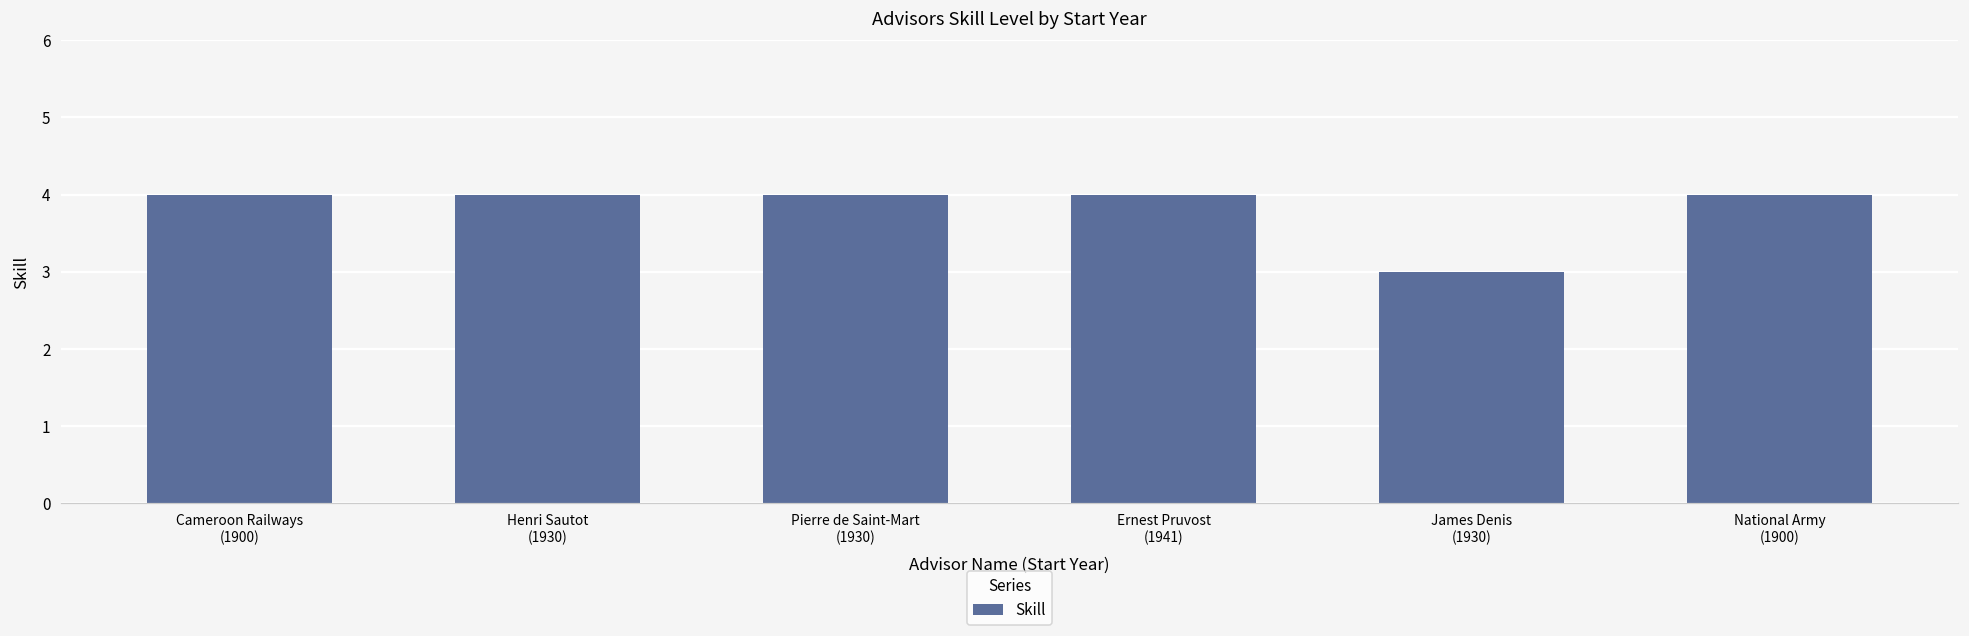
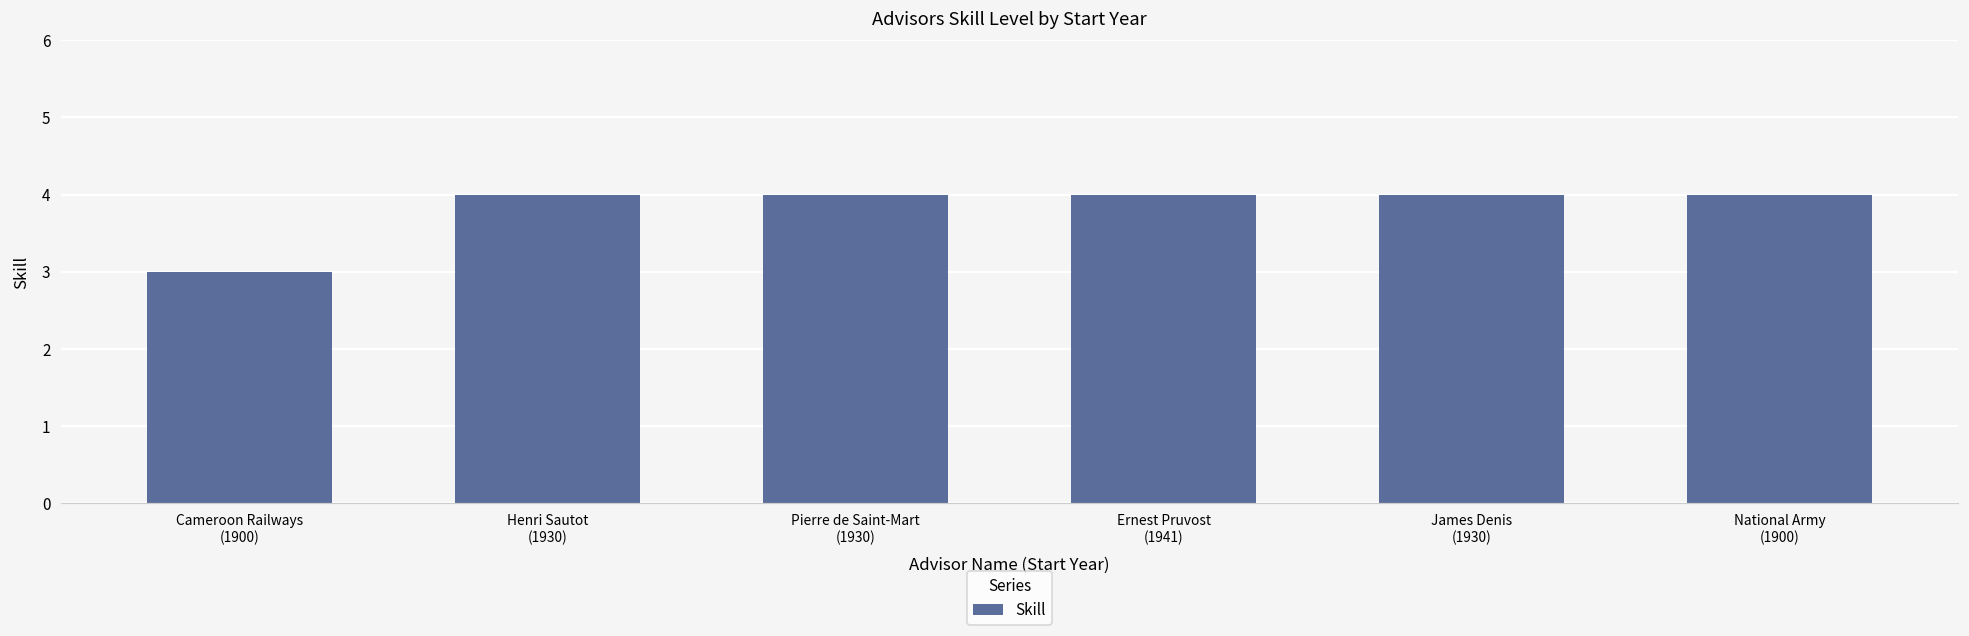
Cameroon Railways (1900): 4 -> 3
James Denis (1930): 3 -> 4
